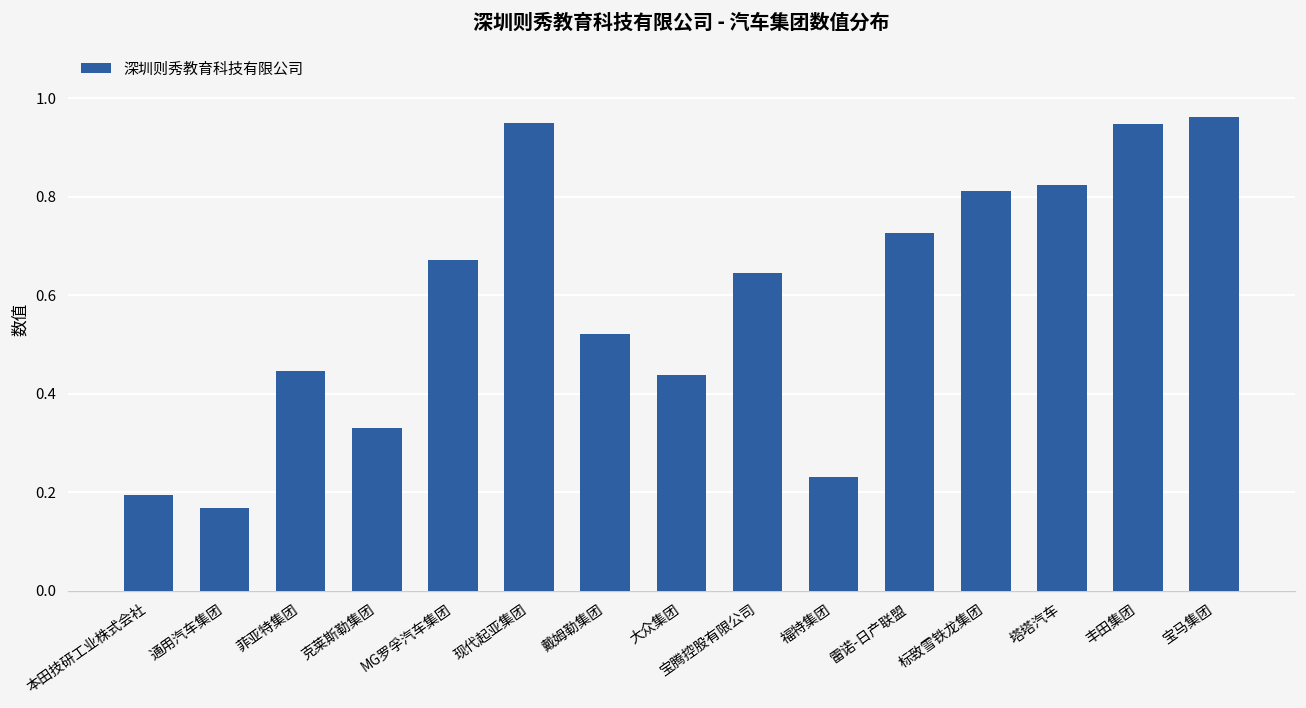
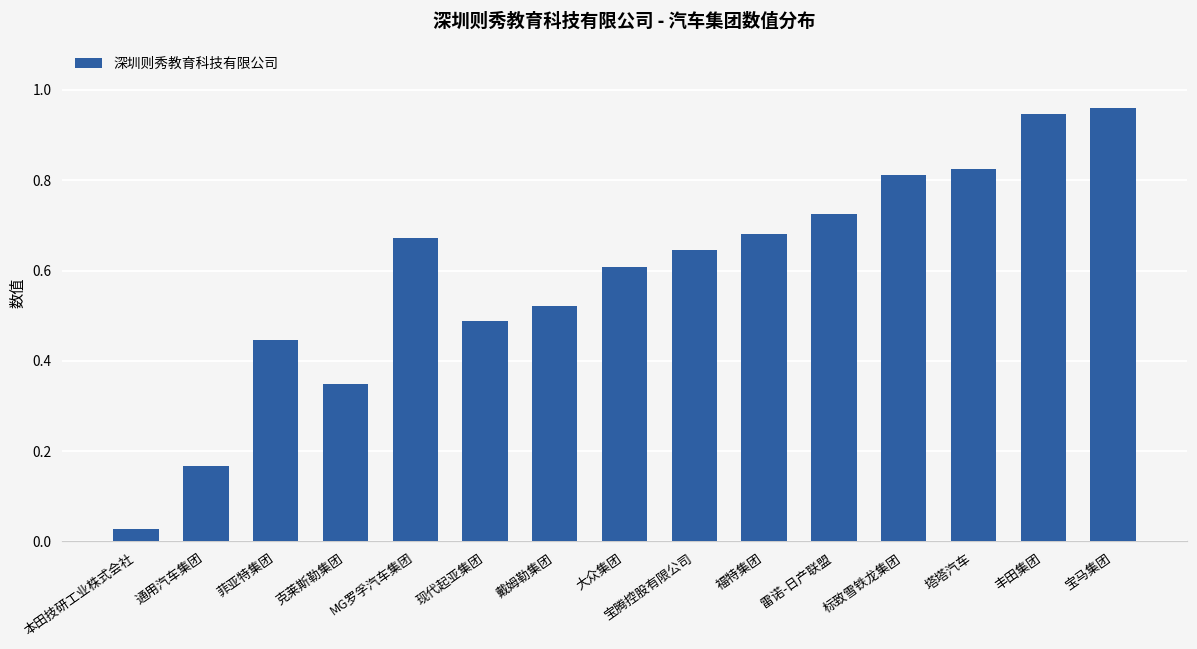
本田技研工业株式会社: 0.19 -> 0.03
克莱斯勒集团: 0.33 -> 0.35
现代起亚集团: 0.95 -> 0.49
大众集团: 0.44 -> 0.61
福特集团: 0.23 -> 0.68
